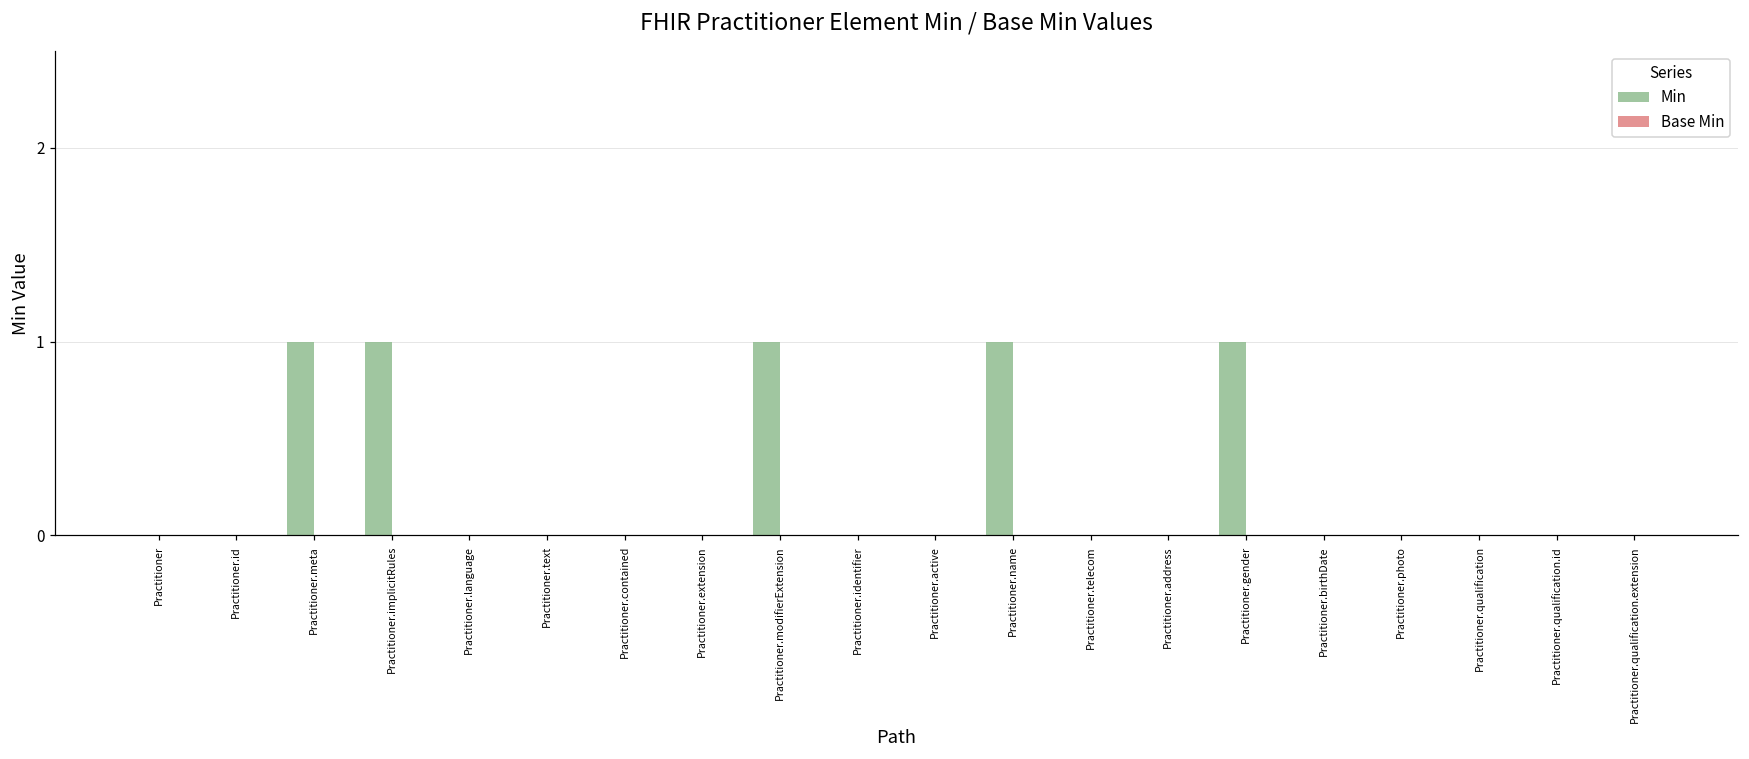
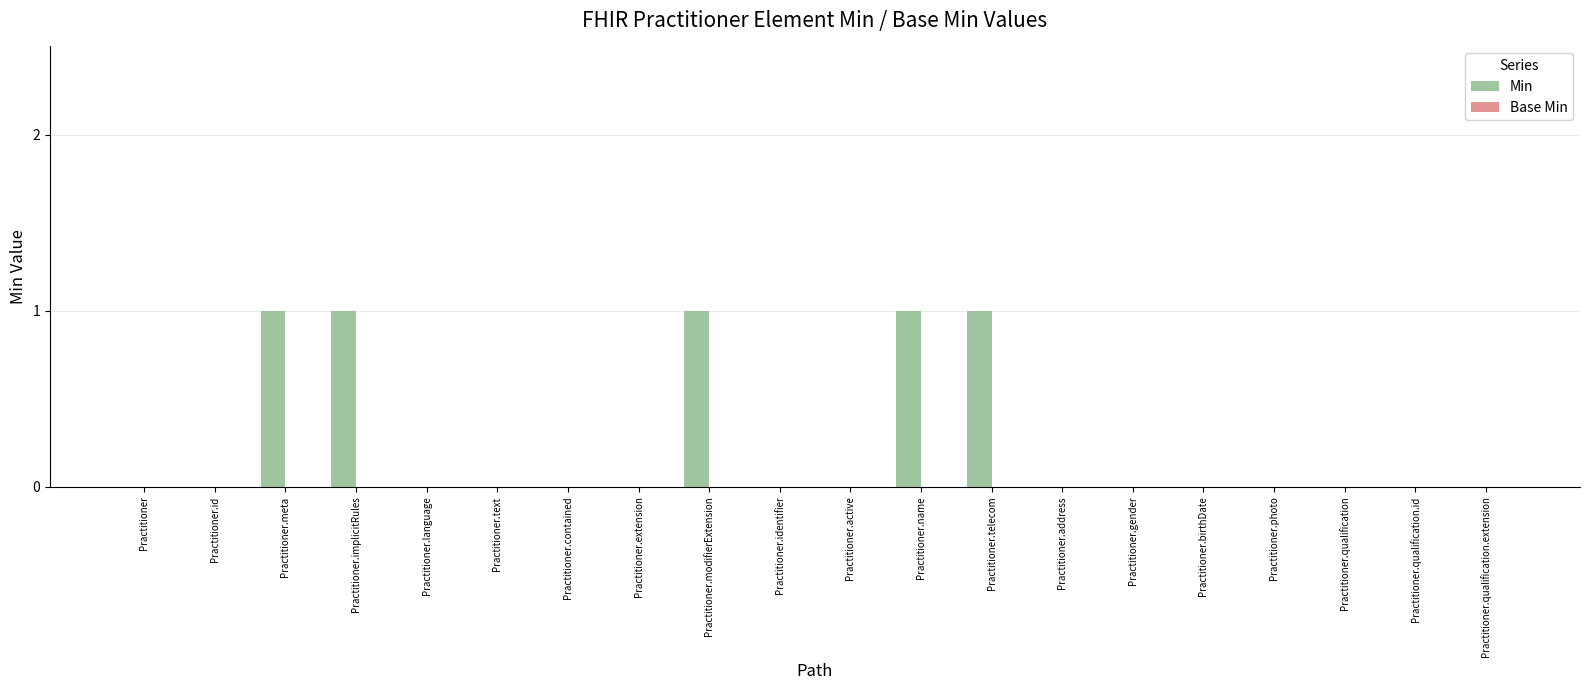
Min, Practitioner.telecom: 0 -> 1
Min, Practitioner.gender: 1 -> 0
